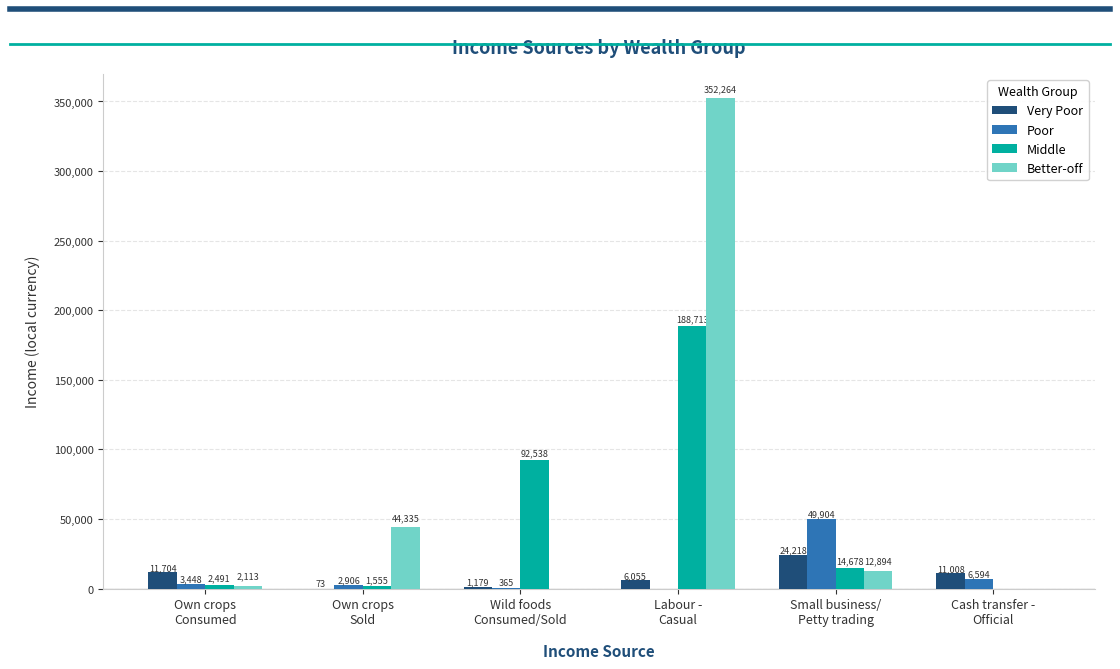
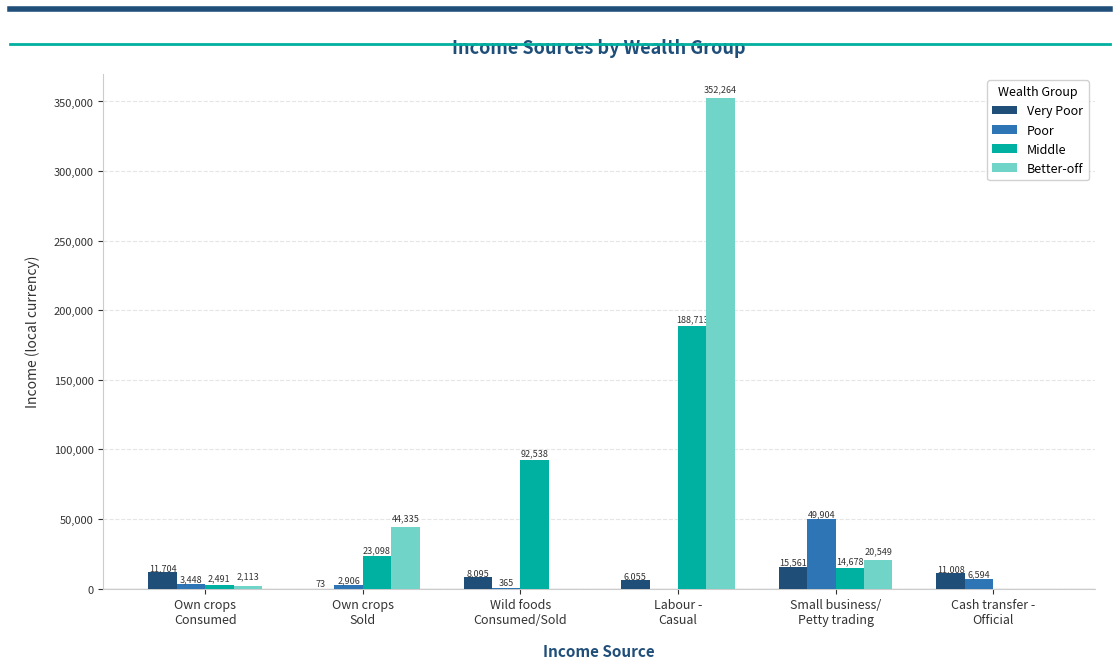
Middle, Own crops Sold: 1,555 -> 23,098
Very Poor, Wild foods Consumed/Sold: 1,179 -> 8,095
Very Poor, Small business/ Petty trading: 24,218 -> 15,561
Better-off, Small business/ Petty trading: 12,894 -> 20,549
